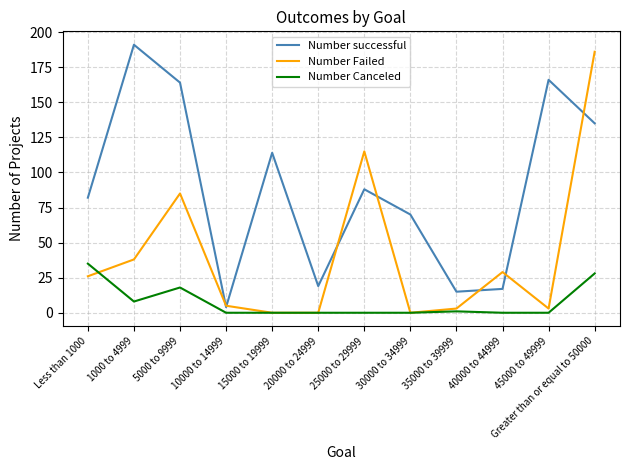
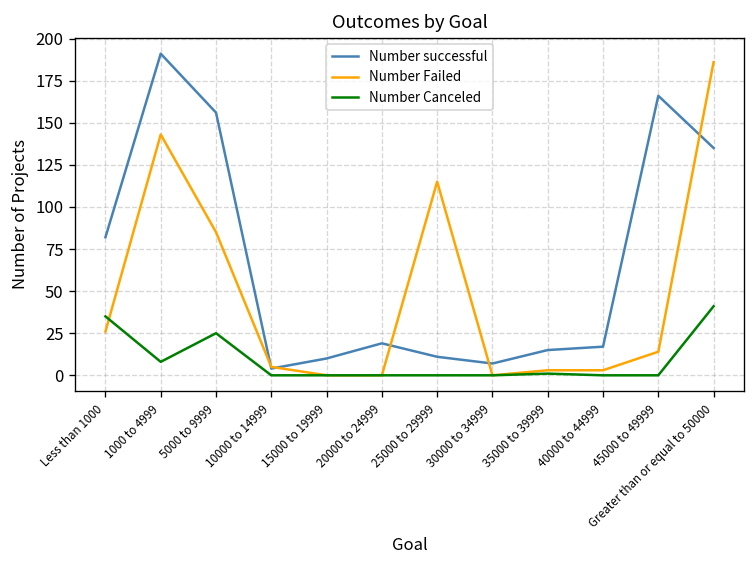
Number Failed, 1000 to 4999: 38 -> 143
Number successful, 5000 to 9999: 164 -> 156
Number Canceled, 5000 to 9999: 18 -> 25
Number successful, 15000 to 19999: 114 -> 10
Number successful, 25000 to 29999: 88 -> 11
Number successful, 30000 to 34999: 70 -> 7
Number Failed, 40000 to 44999: 29 -> 3
Number Failed, 45000 to 49999: 3 -> 14
Number Canceled, Greater than or equal to 50000: 28 -> 41
